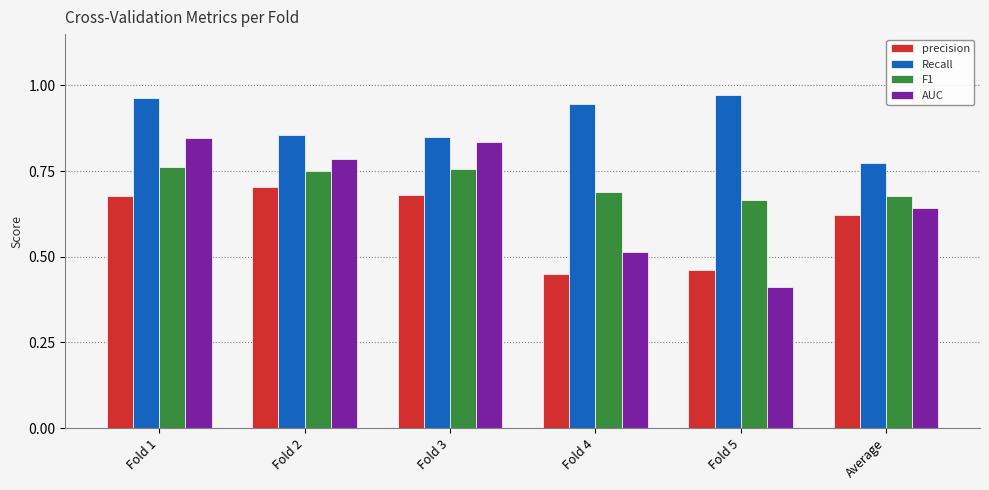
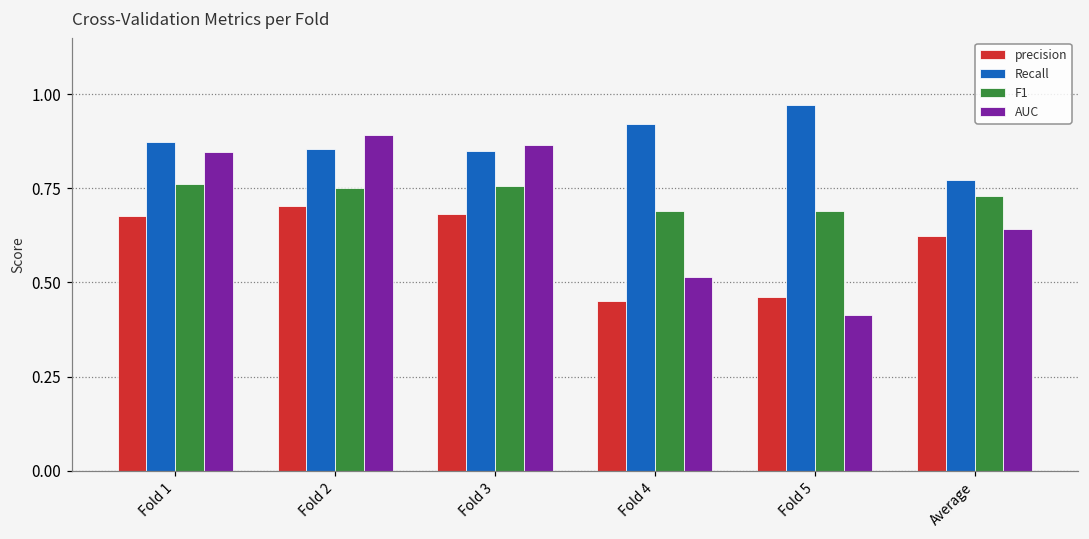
Recall, Fold 1: 0.96 -> 0.87
AUC, Fold 2: 0.78 -> 0.89
AUC, Fold 3: 0.83 -> 0.86
Recall, Fold 4: 0.95 -> 0.92
F1, Fold 5: 0.66 -> 0.69
F1, Average: 0.68 -> 0.73
